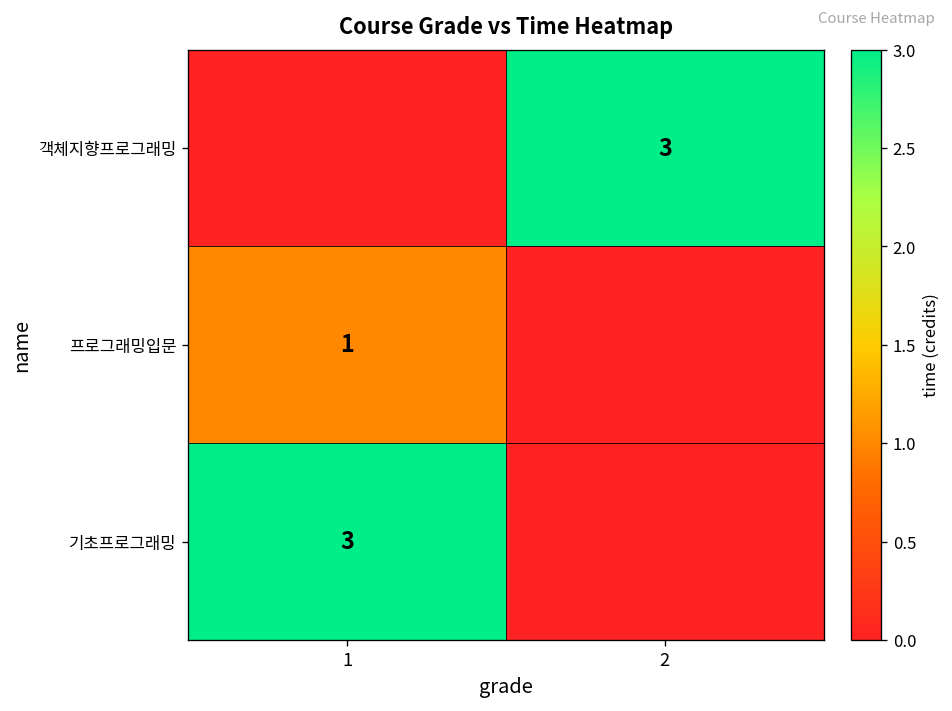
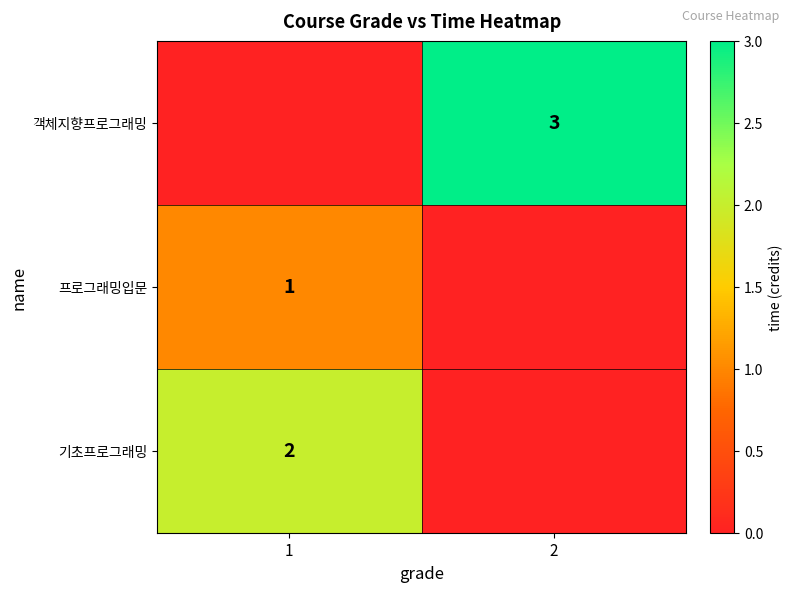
기초프로그래밍, 1: 3 -> 2
